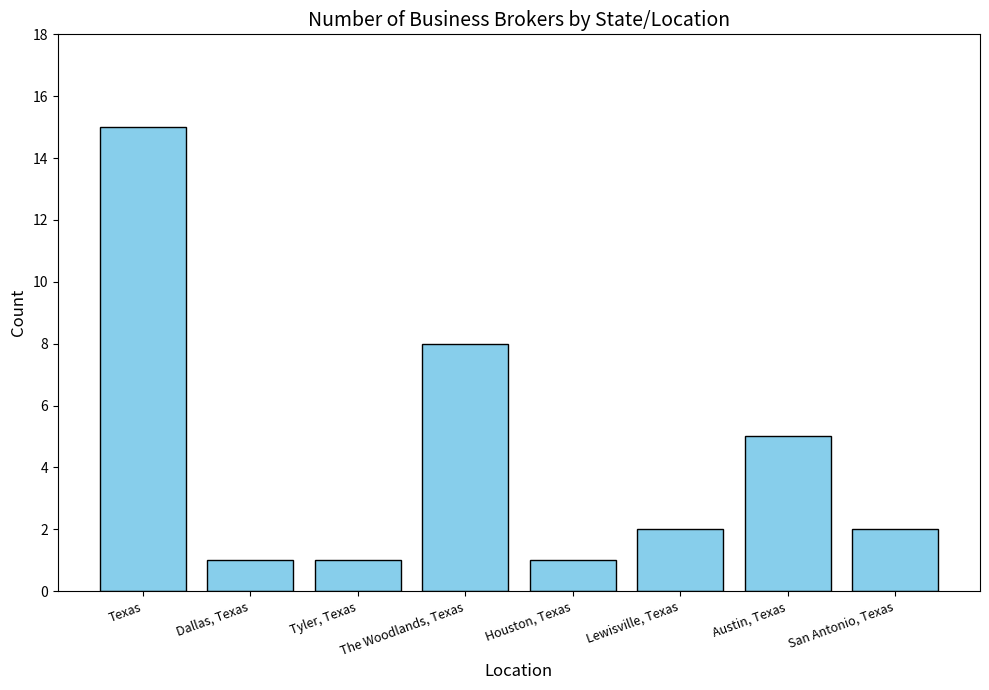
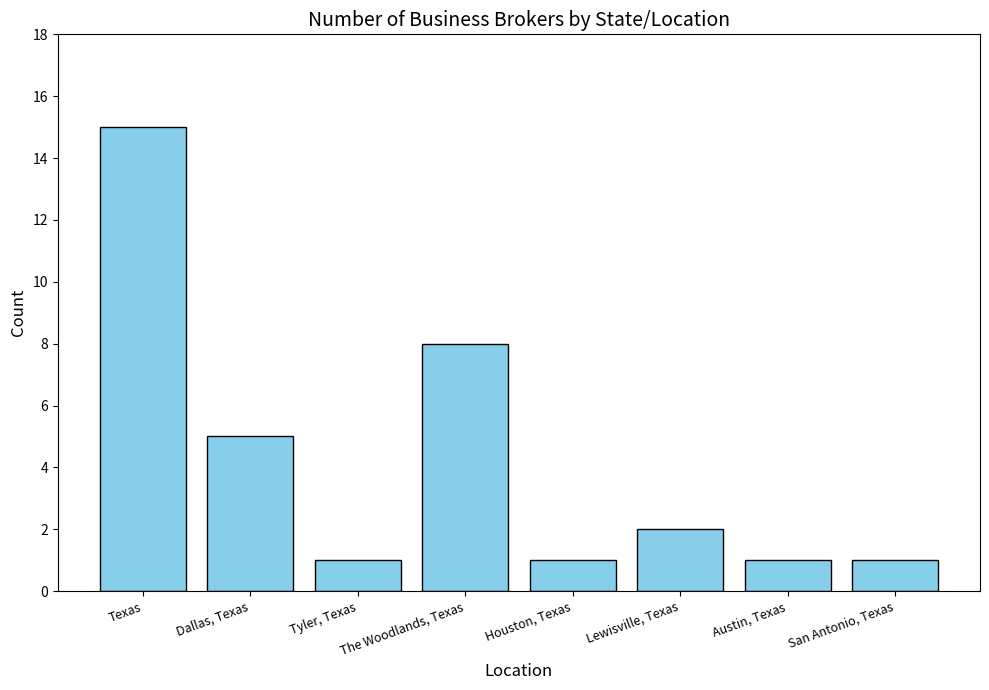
Dallas, Texas: 1 -> 5
Austin, Texas: 5 -> 1
San Antonio, Texas: 2 -> 1
